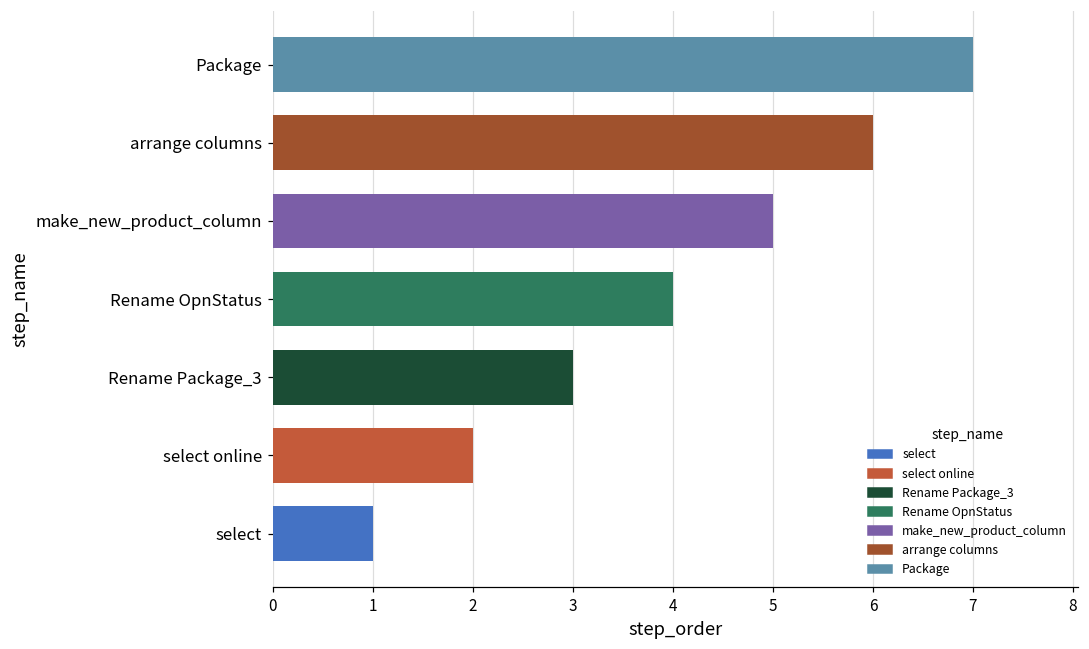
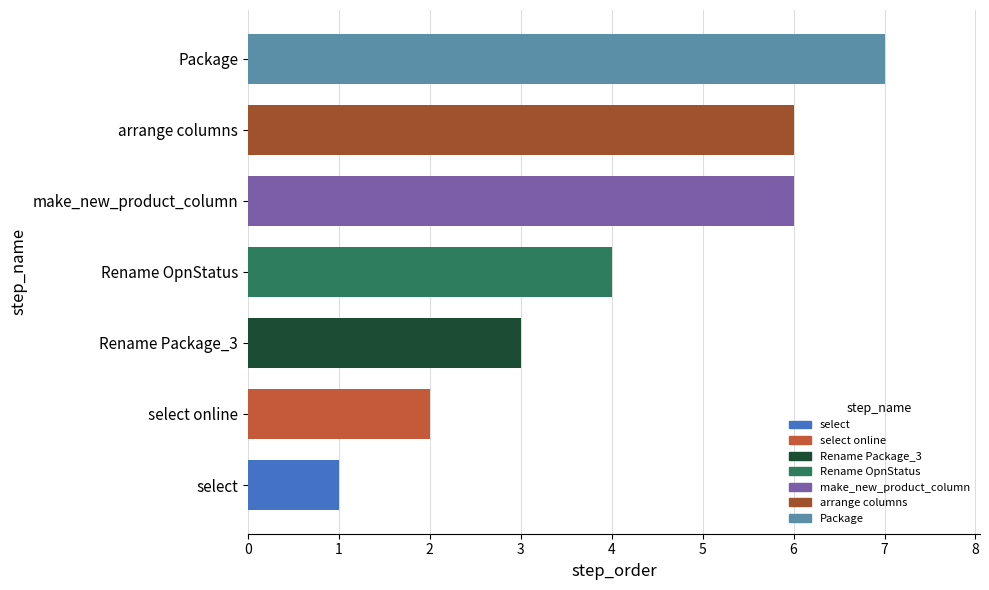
make_new_product_column: 5 -> 6
